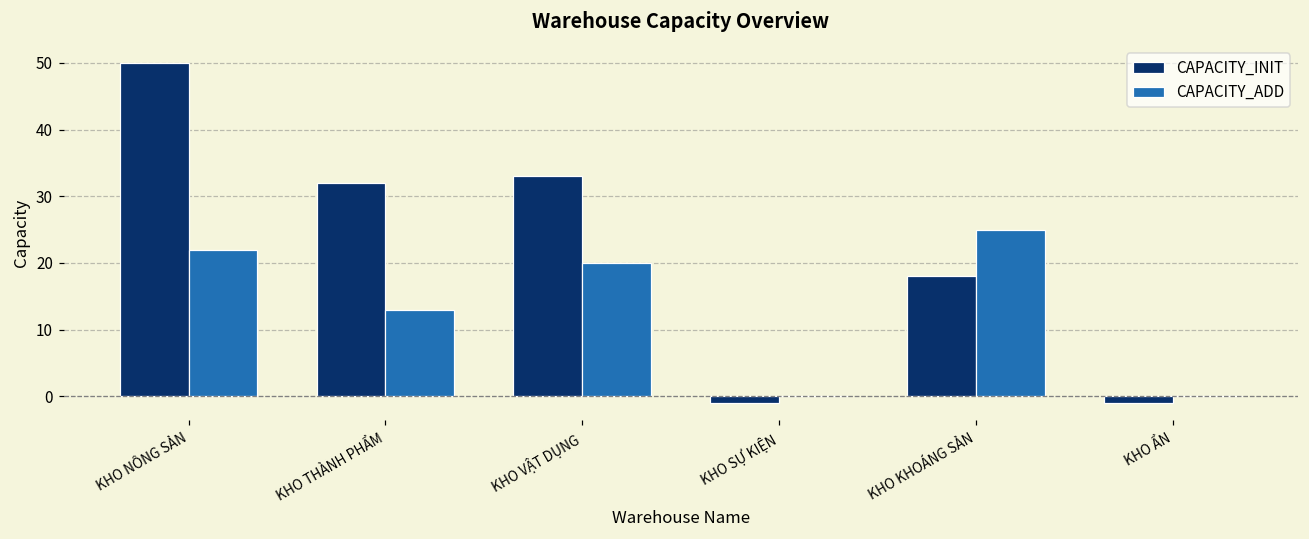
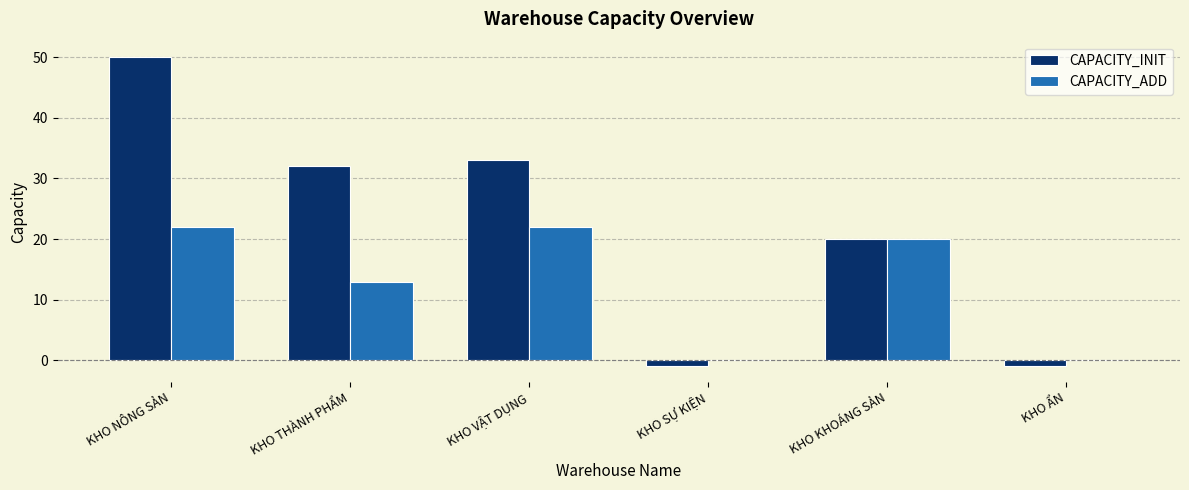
CAPACITY_ADD, KHO VẬT DỤNG: 20 -> 22
CAPACITY_INIT, KHO KHOÁNG SẢN: 18 -> 20
CAPACITY_ADD, KHO KHOÁNG SẢN: 25 -> 20
